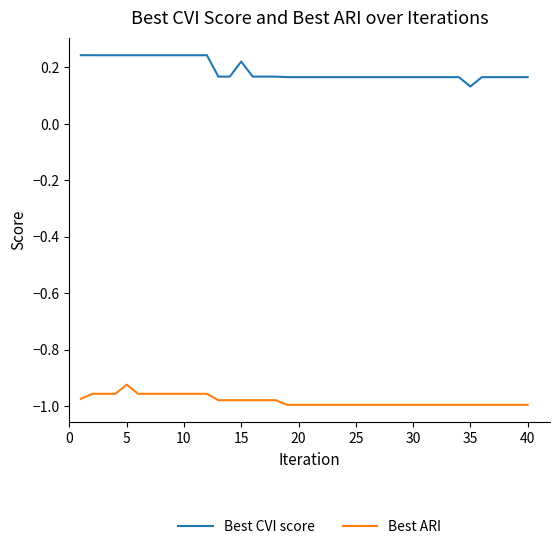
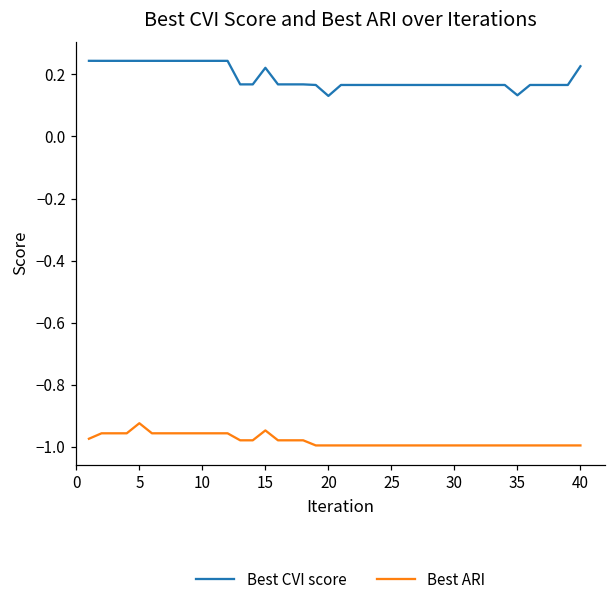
Best ARI, 15: -0.98 -> -0.95
Best CVI score, 20: 0.17 -> 0.13
Best CVI score, 40: 0.17 -> 0.23
